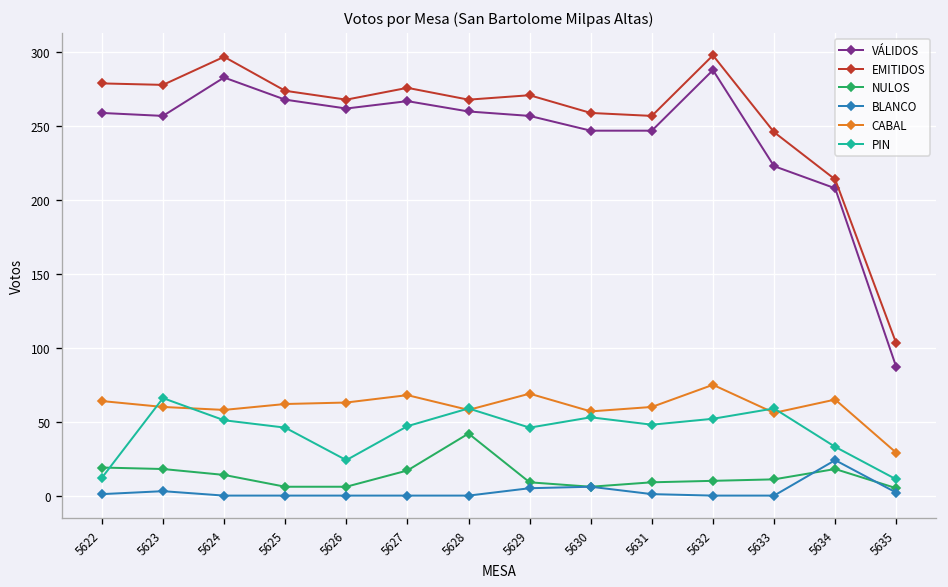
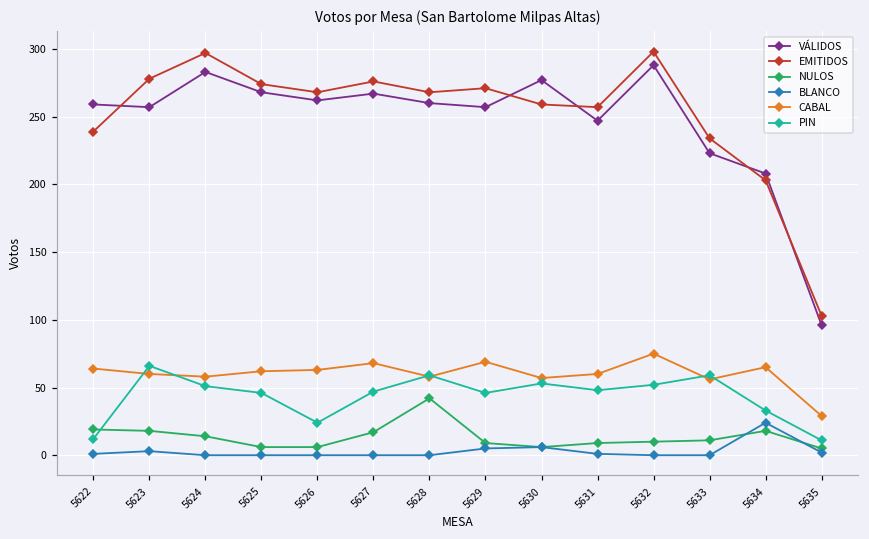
EMITIDOS, 5622: 279 -> 239
VÁLIDOS, 5630: 247 -> 277
EMITIDOS, 5633: 246 -> 234
EMITIDOS, 5634: 214 -> 203
VÁLIDOS, 5635: 87 -> 96
